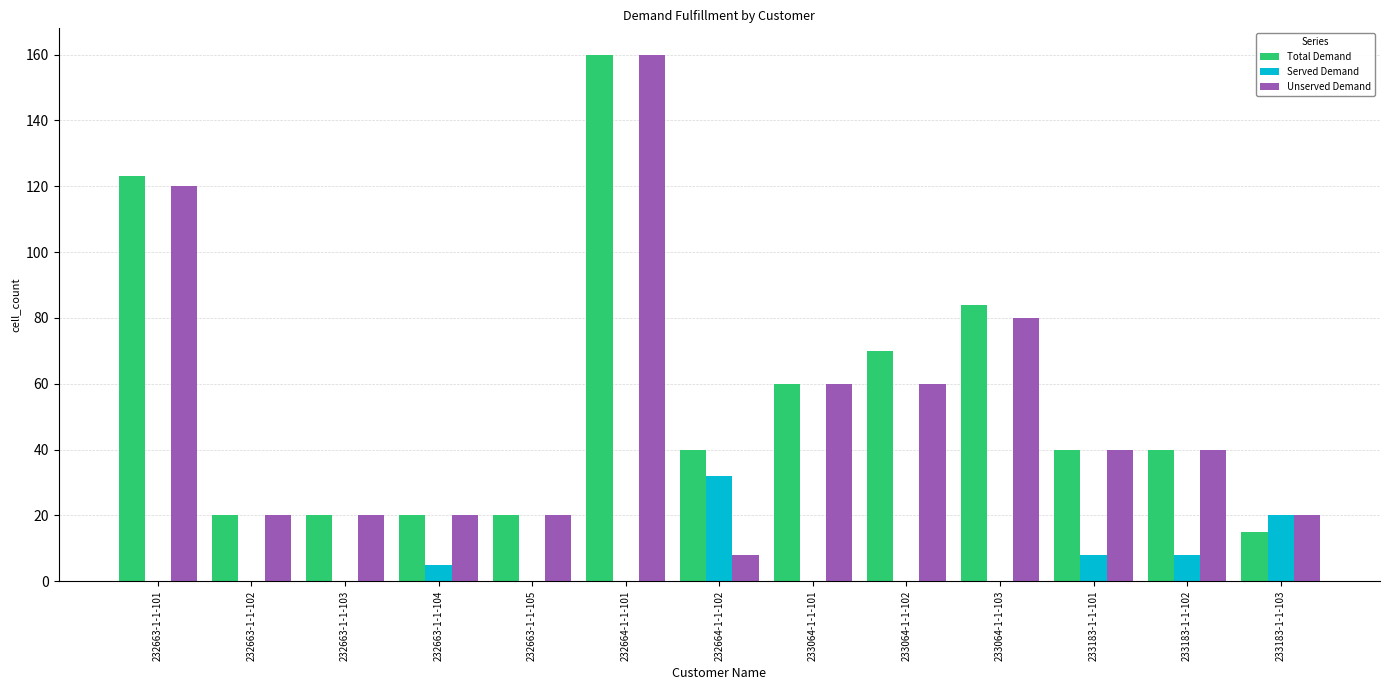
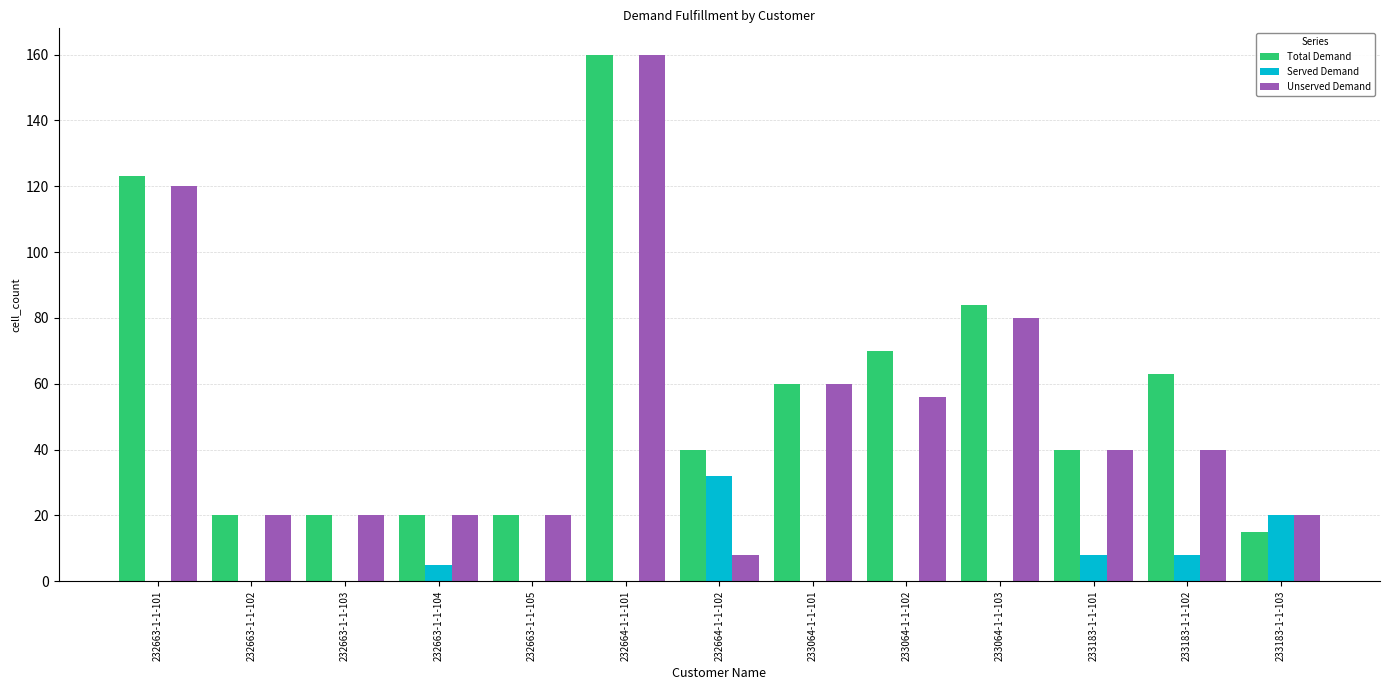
Unserved Demand, 233064-1-1-102: 60 -> 56
Total Demand, 233183-1-1-102: 40 -> 63
